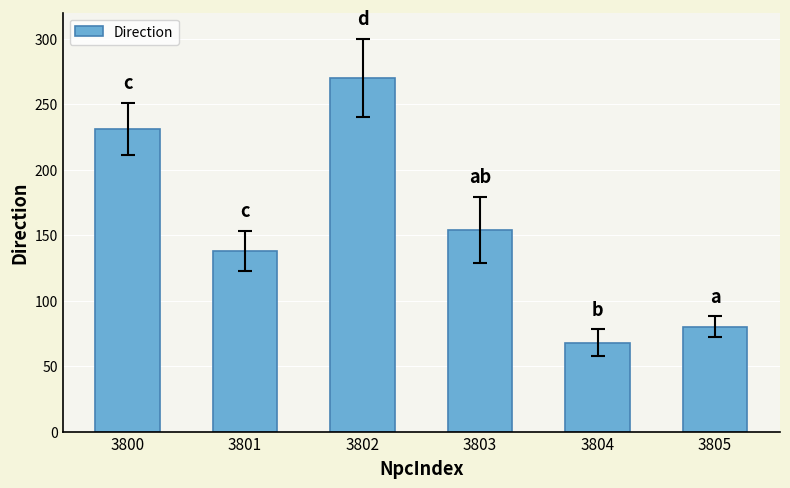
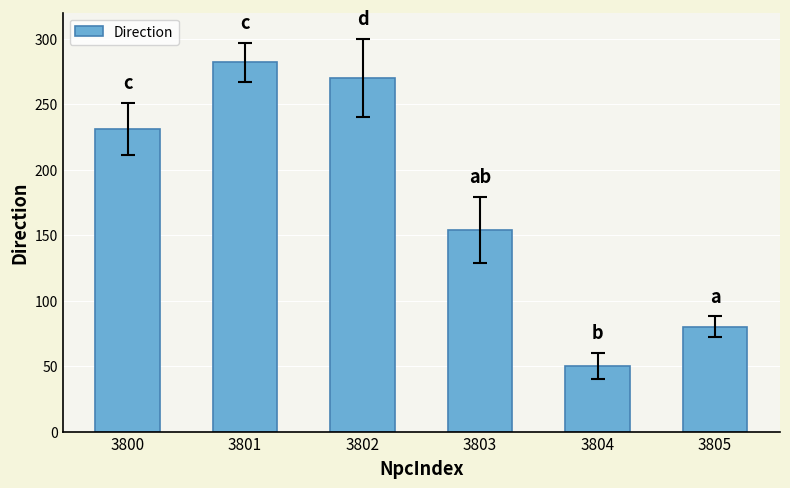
Direction, 3801: 138 -> 282
Direction, 3804: 68 -> 50
